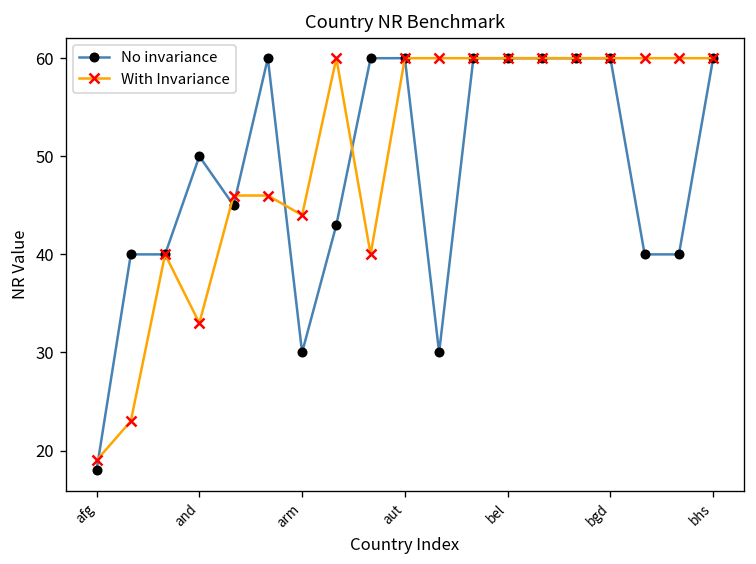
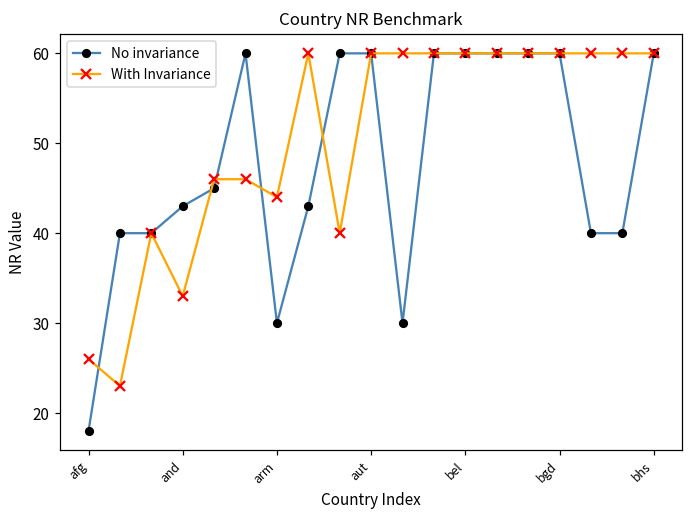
With Invariance, afg: 19 -> 26
No invariance, and: 50 -> 43
